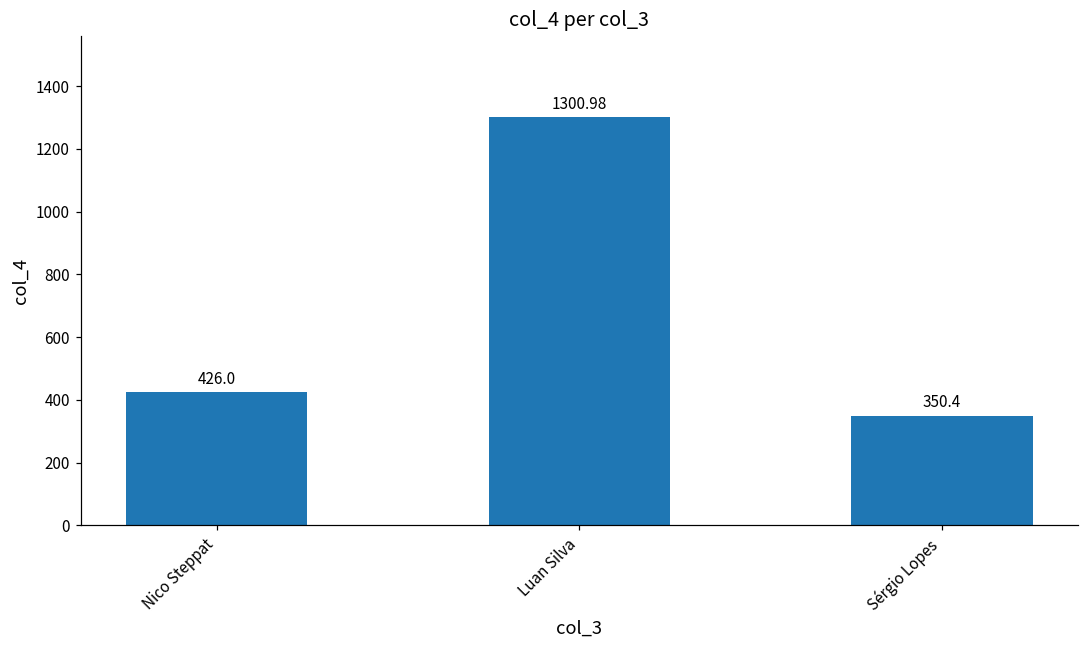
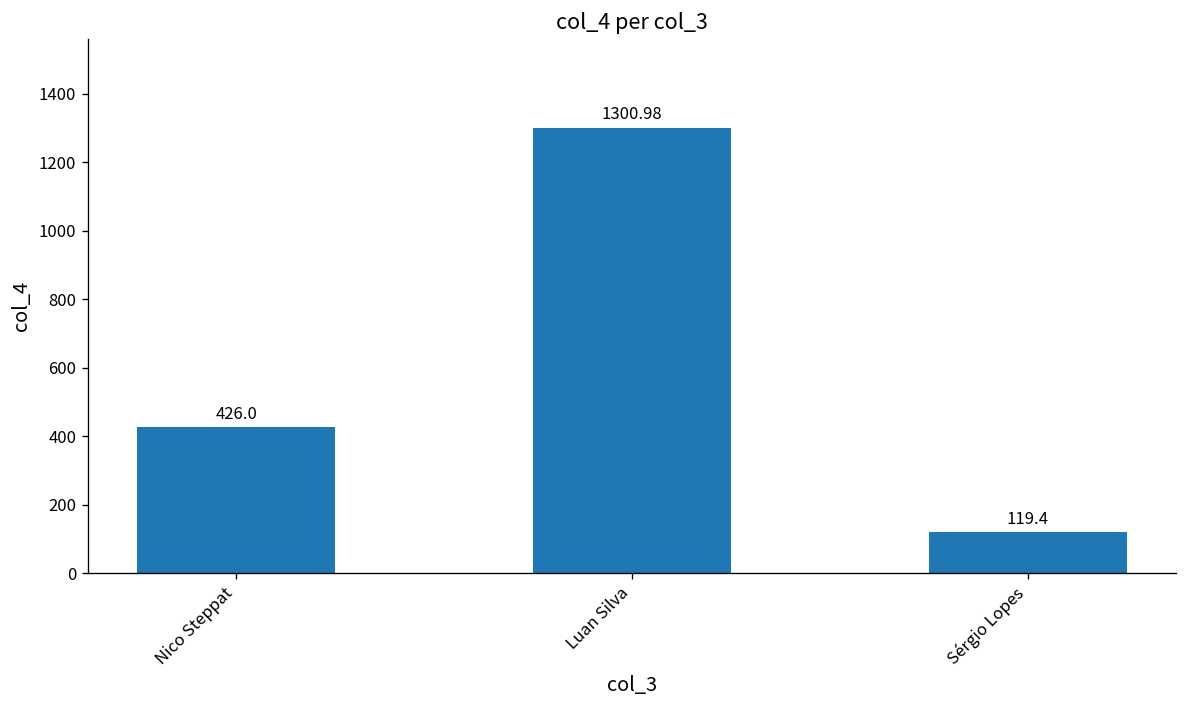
Sérgio Lopes: 350.4 -> 119.4
